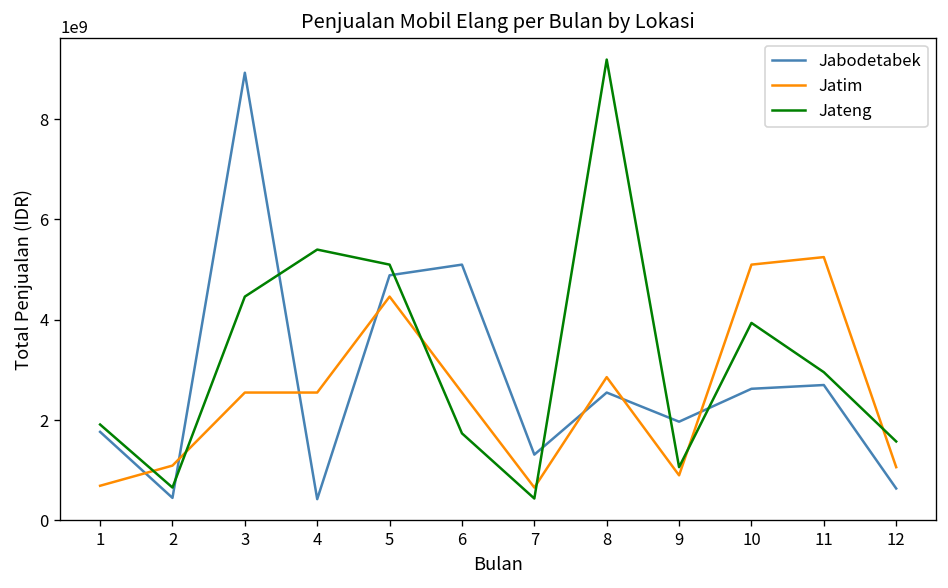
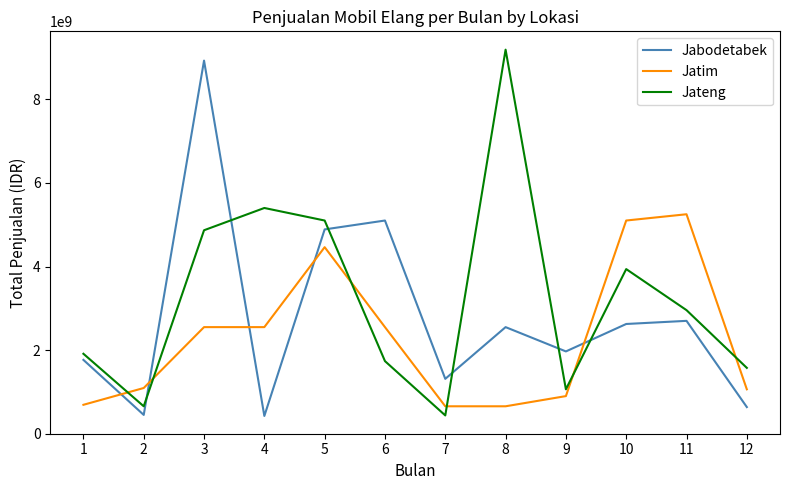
Jateng, 3: 4500000000 -> 4900000000
Jatim, 8: 2900000000 -> 700000000
